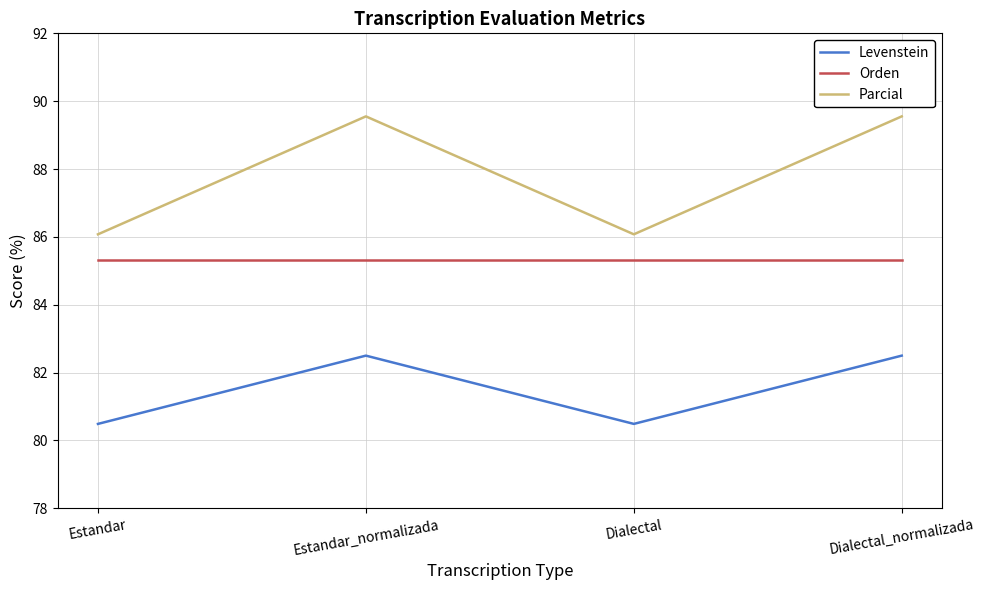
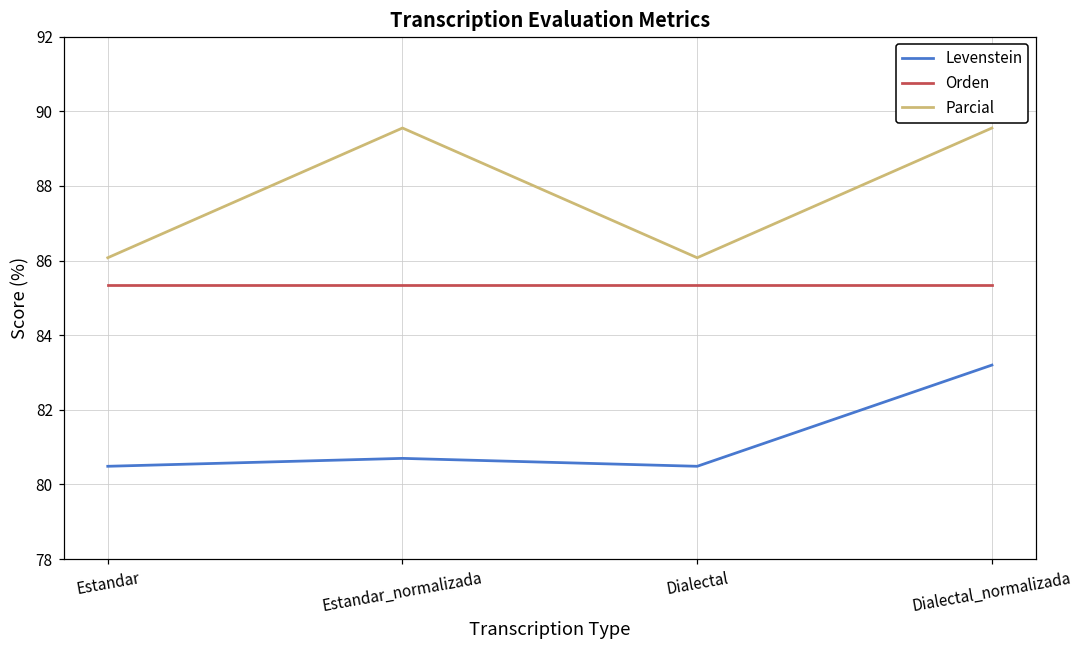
Levenstein, Estandar_normalizada: 82.5 -> 80.7
Levenstein, Dialectal_normalizada: 82.5 -> 83.2
